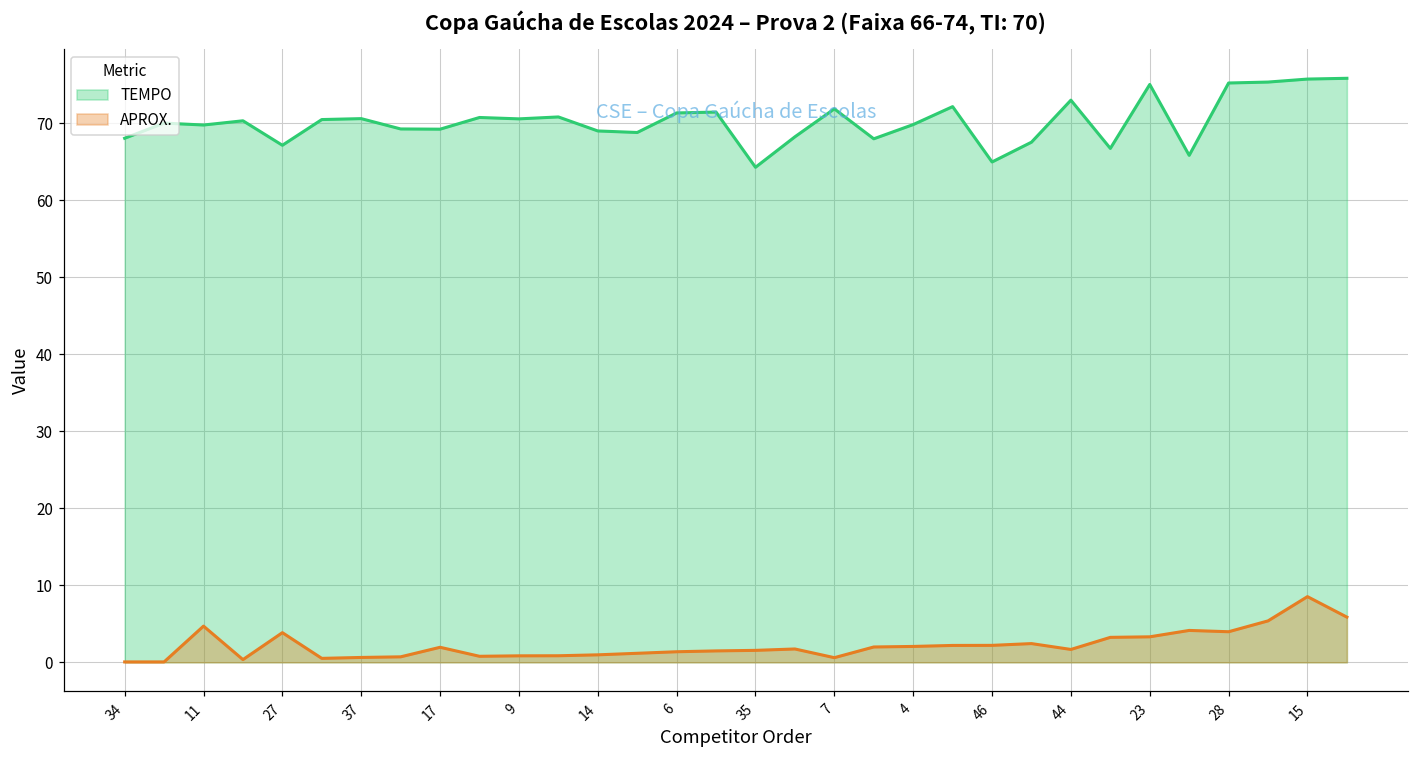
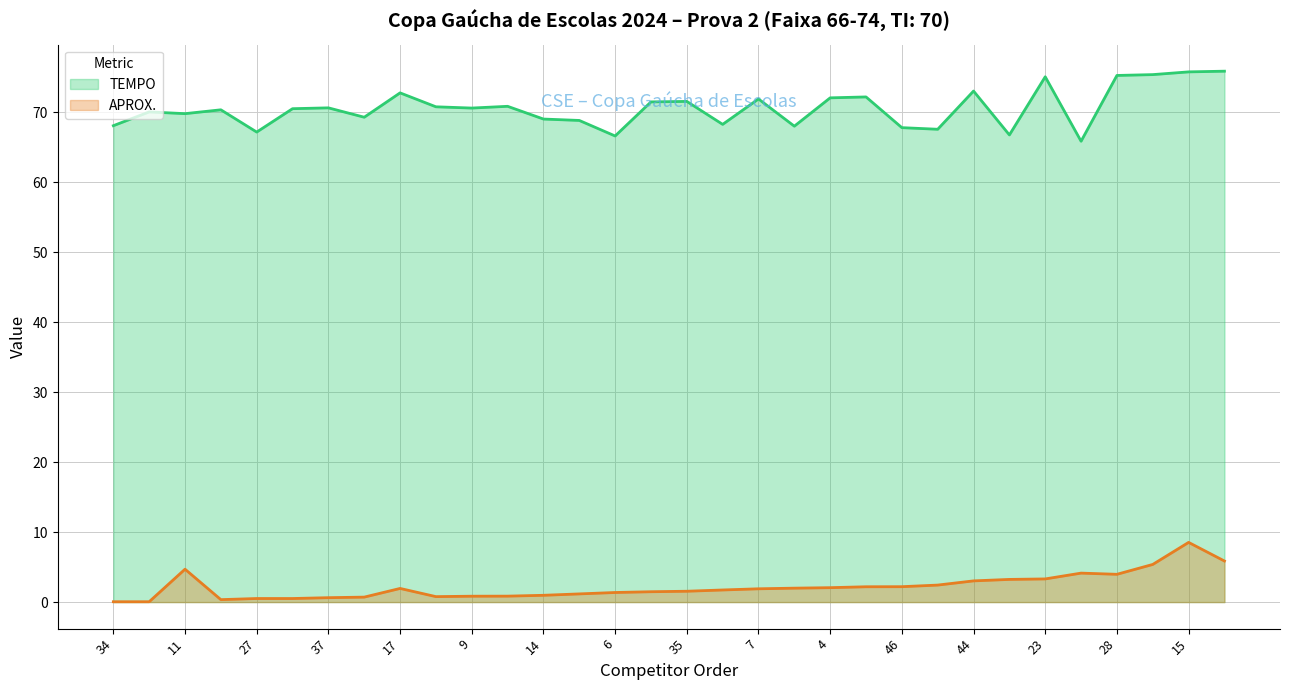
APROX., 27: 4 -> 1
TEMPO, 17: 69 -> 73
TEMPO, 6: 71 -> 67
TEMPO, 35: 64 -> 72
APROX., 7: 1 -> 2
TEMPO, 4: 70 -> 72
TEMPO, 46: 65 -> 68
APROX., 44: 2 -> 3
